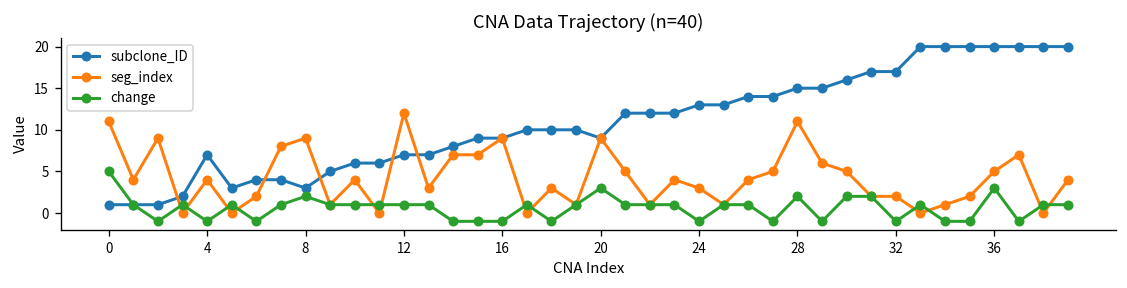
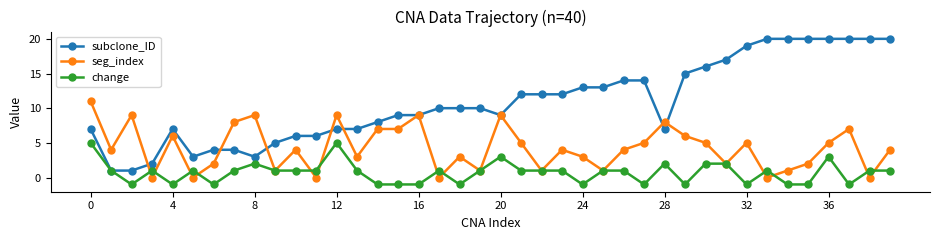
subclone_ID, 0: 1 -> 7
seg_index, 4: 4 -> 6
seg_index, 12: 12 -> 9
change, 12: 1 -> 5
subclone_ID, 28: 15 -> 7
seg_index, 28: 11 -> 8
subclone_ID, 32: 17 -> 19
seg_index, 32: 2 -> 5
